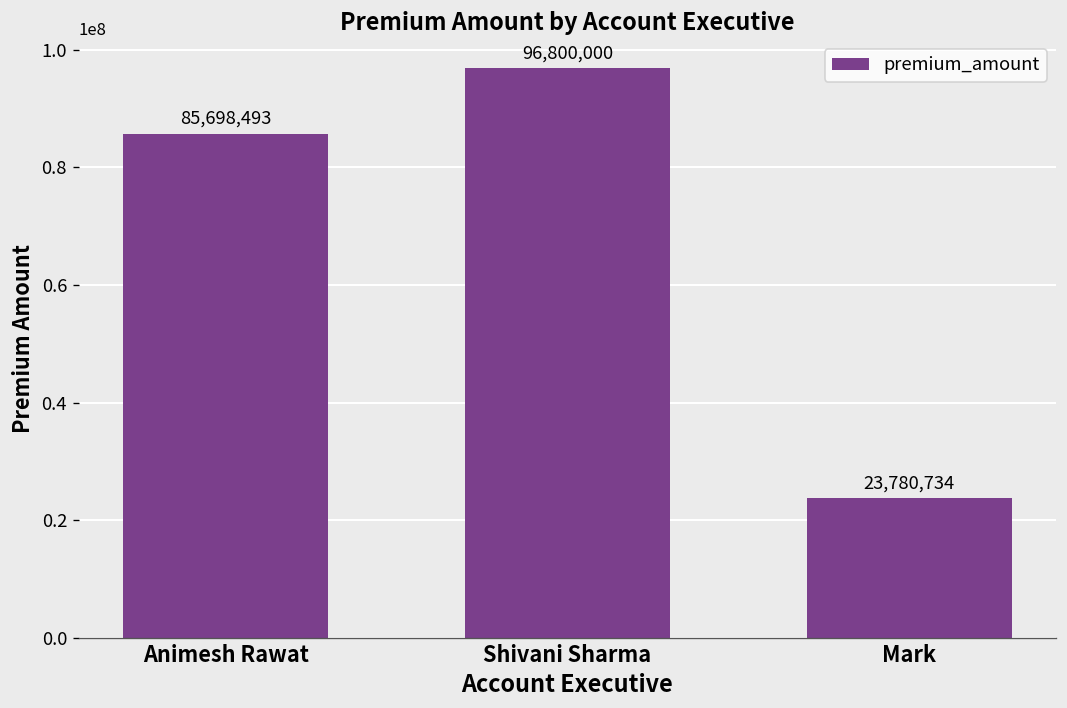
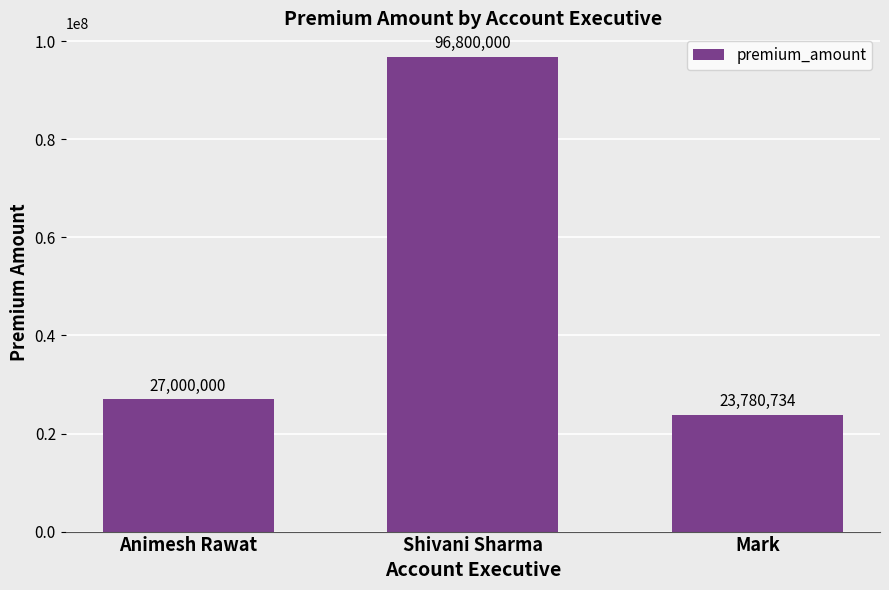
Animesh Rawat: 85,698,493 -> 27,000,000
